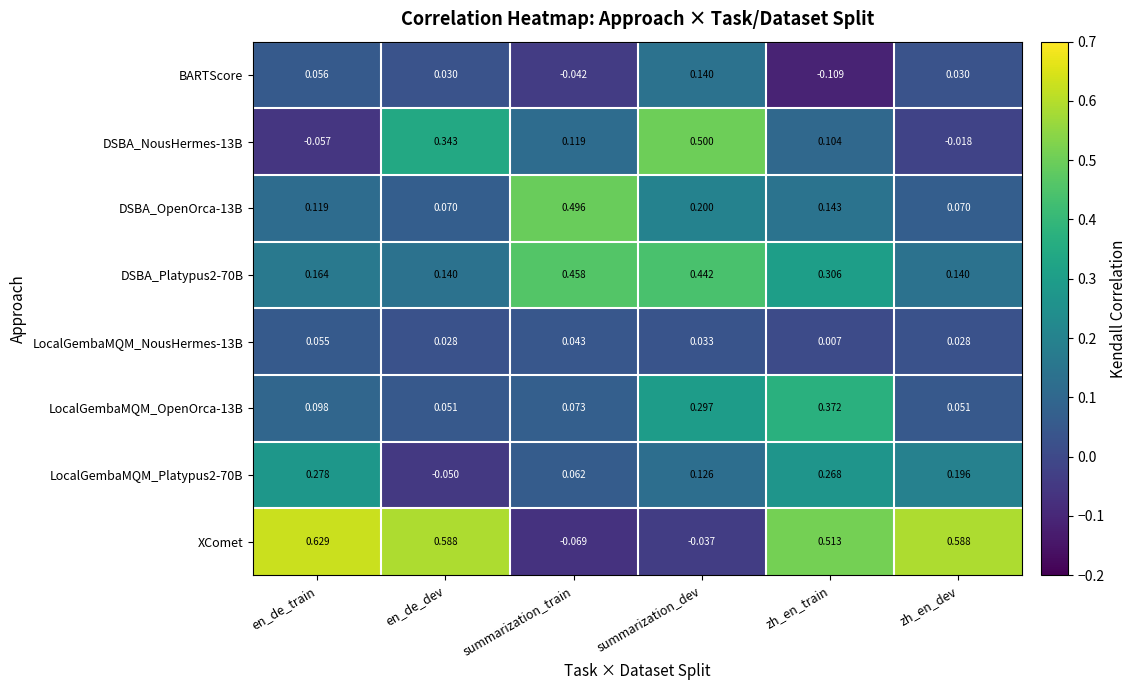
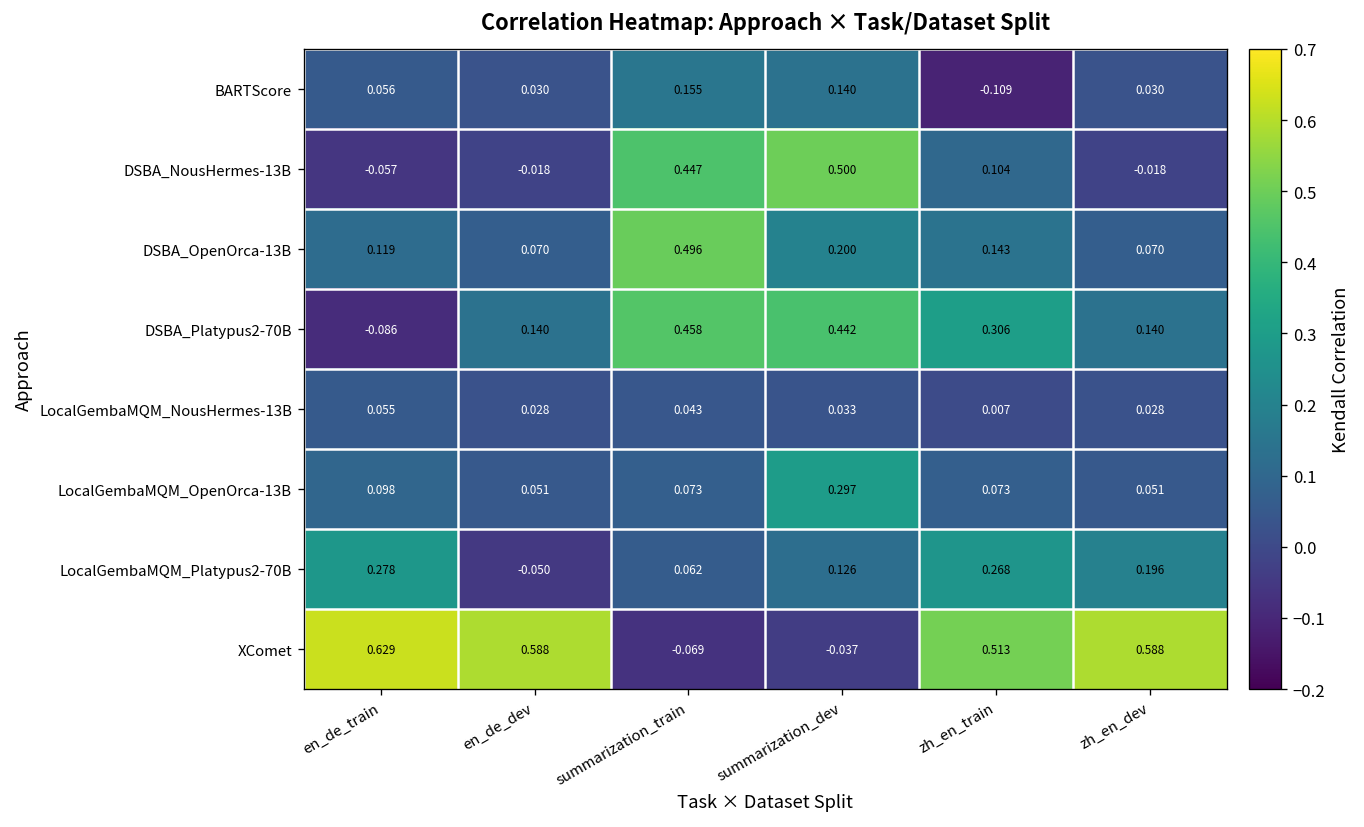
BARTScore, summarization_train: -0.042 -> 0.155
DSBA_NousHermes-13B, en_de_dev: 0.343 -> -0.018
DSBA_NousHermes-13B, summarization_train: 0.119 -> 0.447
DSBA_Platypus2-70B, en_de_train: 0.164 -> -0.086
LocalGembaMQM_OpenOrca-13B, zh_en_train: 0.372 -> 0.073
